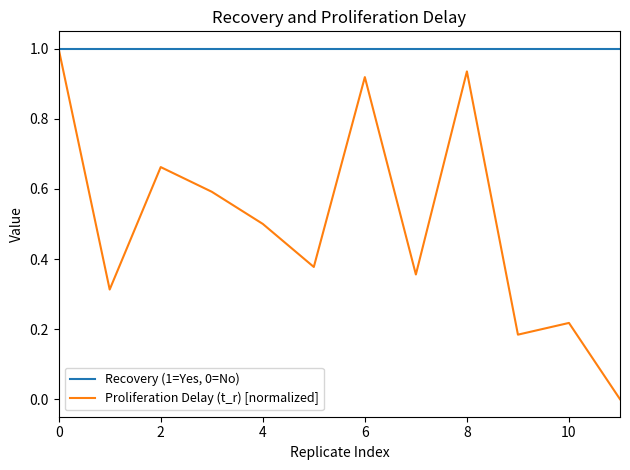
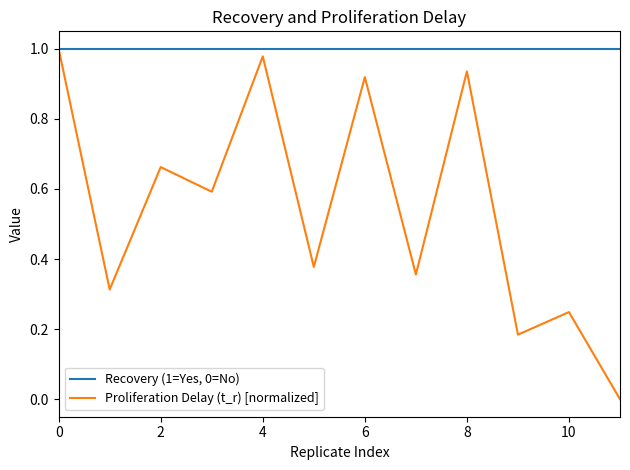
Proliferation Delay (t_r) [normalized], 4: 0.50 -> 0.98
Proliferation Delay (t_r) [normalized], 10: 0.22 -> 0.25
